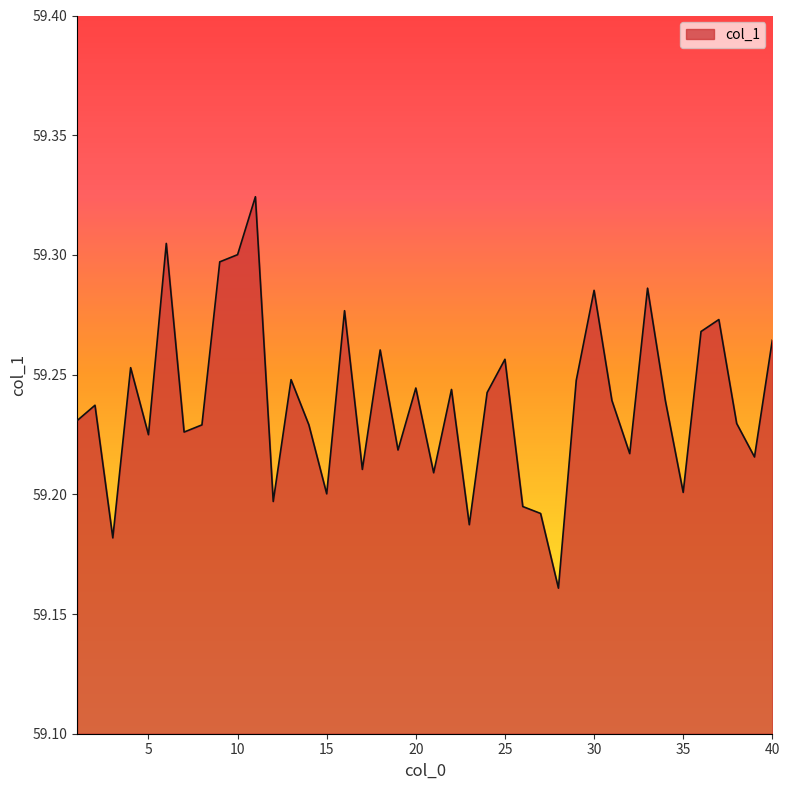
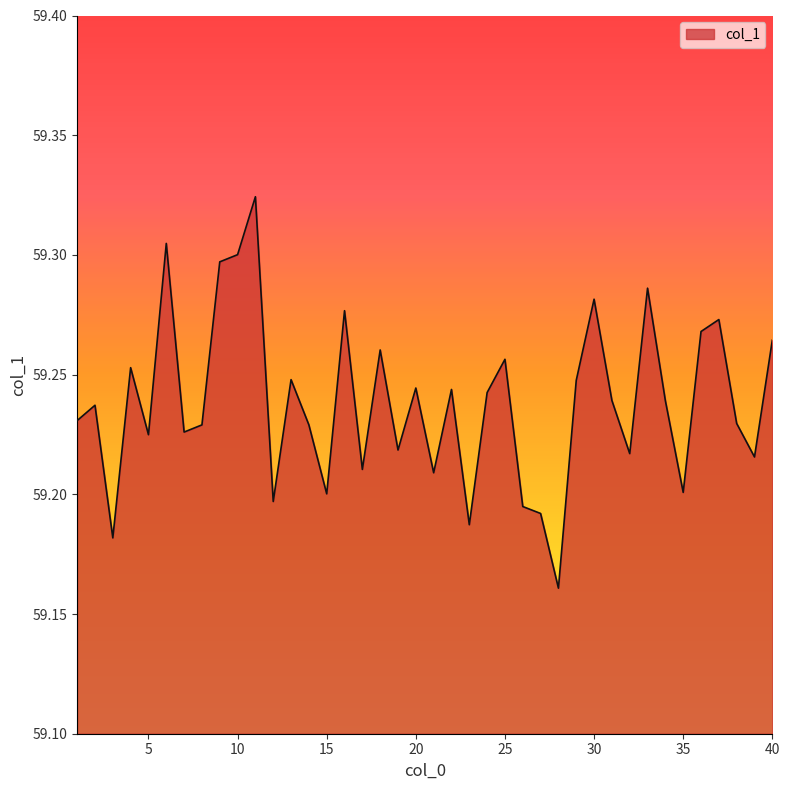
30: 59.285 -> 59.282
